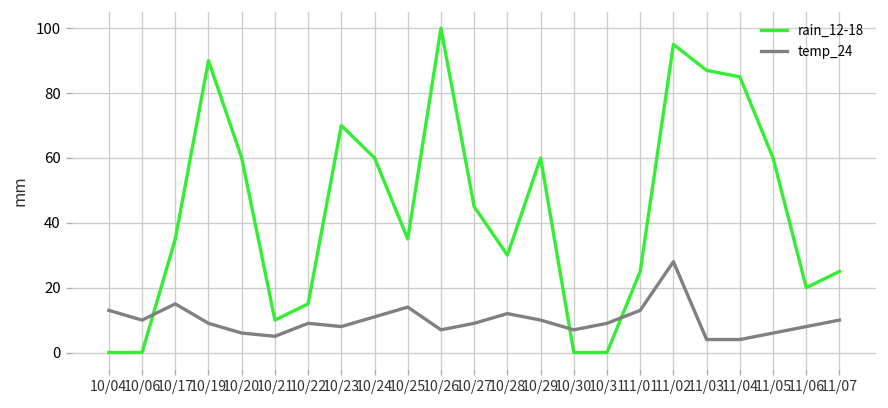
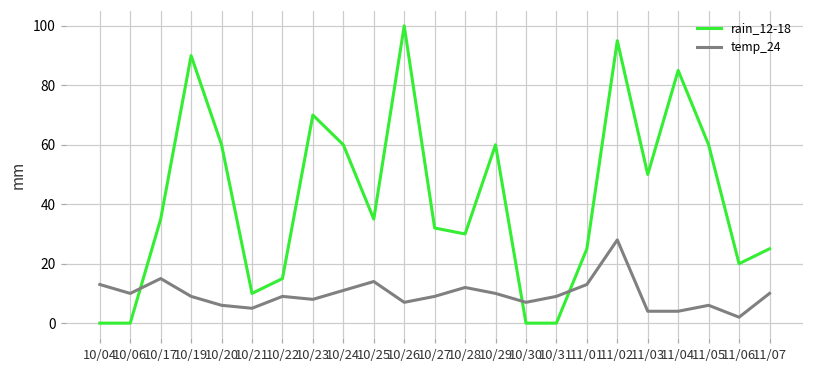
rain_12-18, 10/27: 45 -> 32
rain_12-18, 11/03: 87 -> 50
temp_24, 11/06: 8 -> 2
